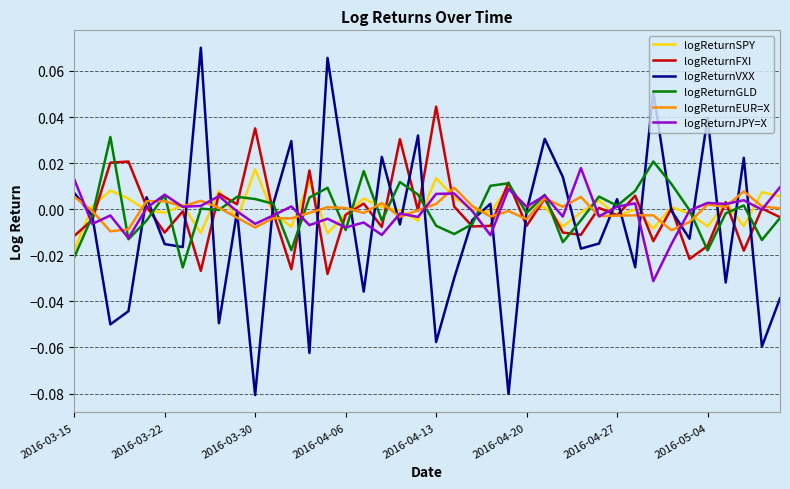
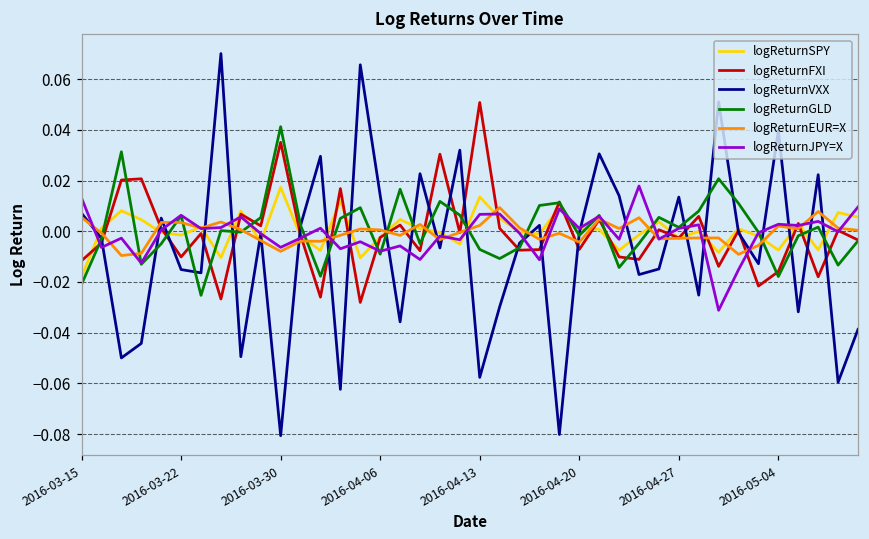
logReturnGLD, 2016-03-30: 0.004 -> 0.041
logReturnFXI, 2016-04-13: 0.045 -> 0.051
logReturnVXX, 2016-04-27: 0.004 -> 0.013
